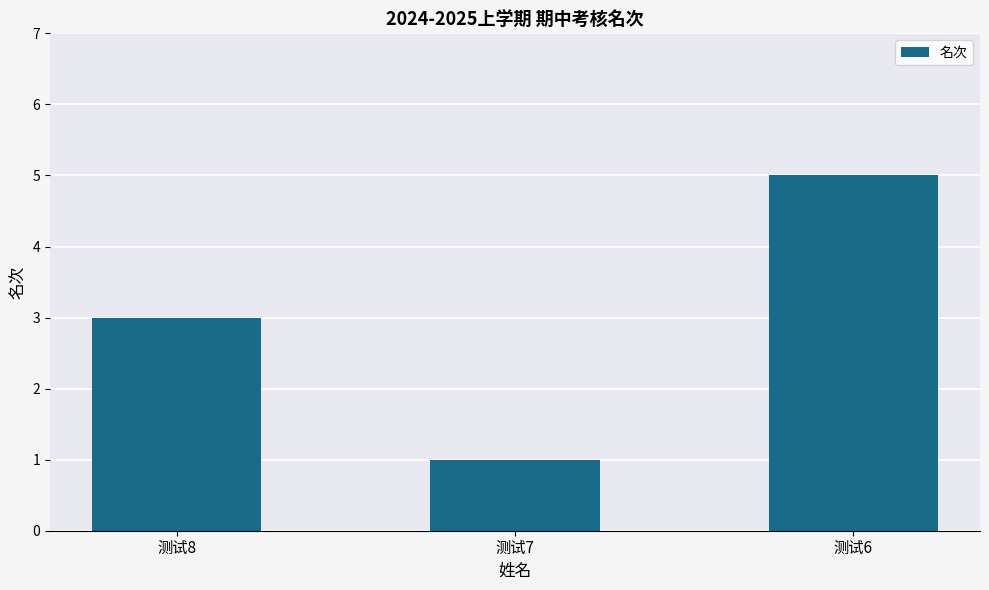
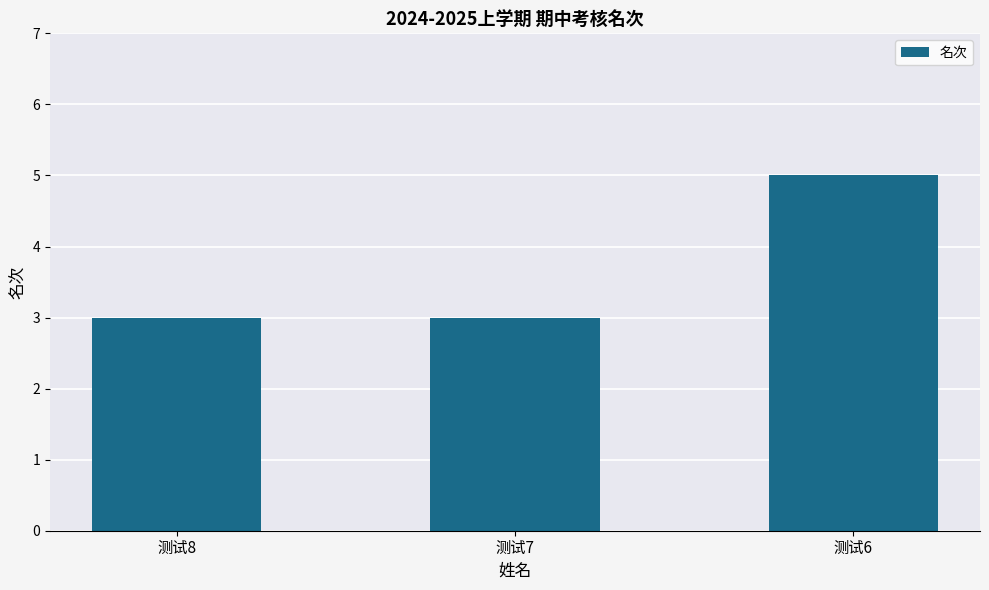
测试7: 1 -> 3
